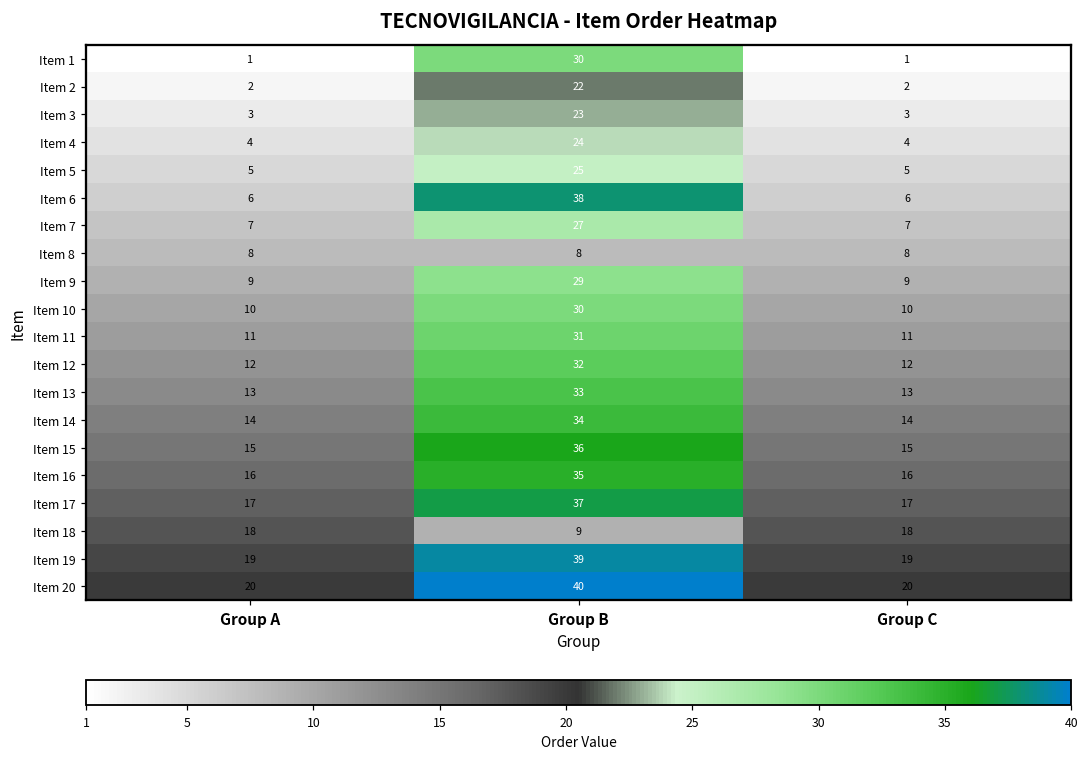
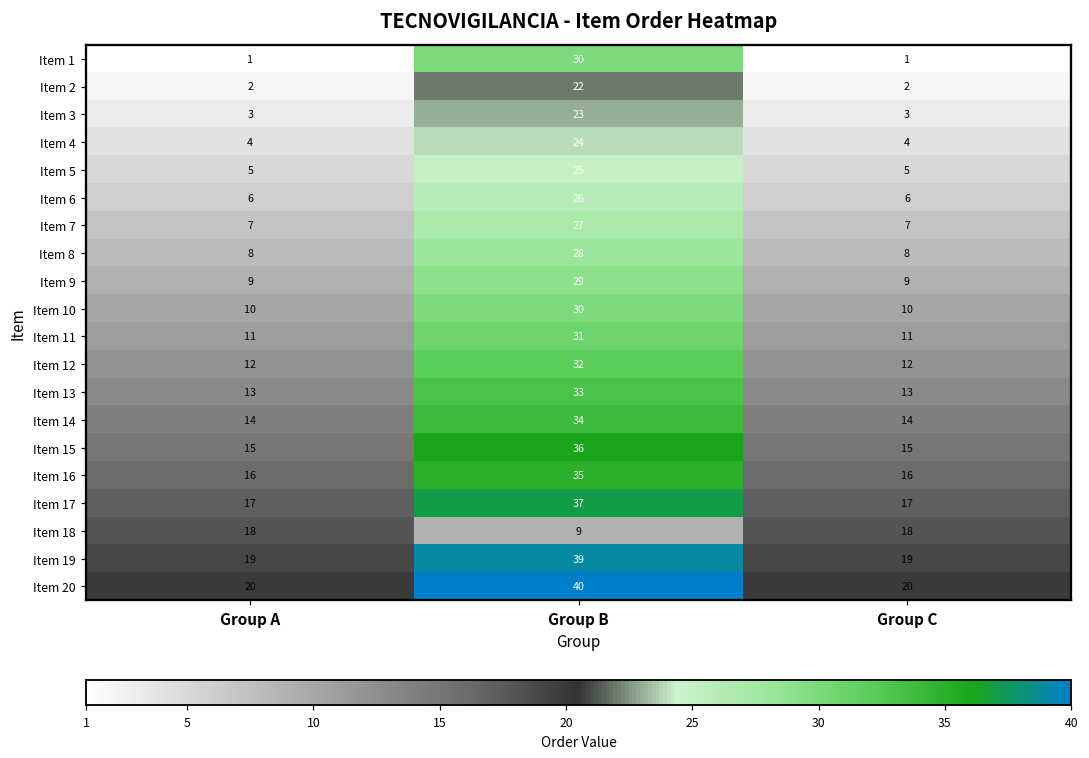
Item 6, Group B: 38 -> 26
Item 8, Group B: 8 -> 28
